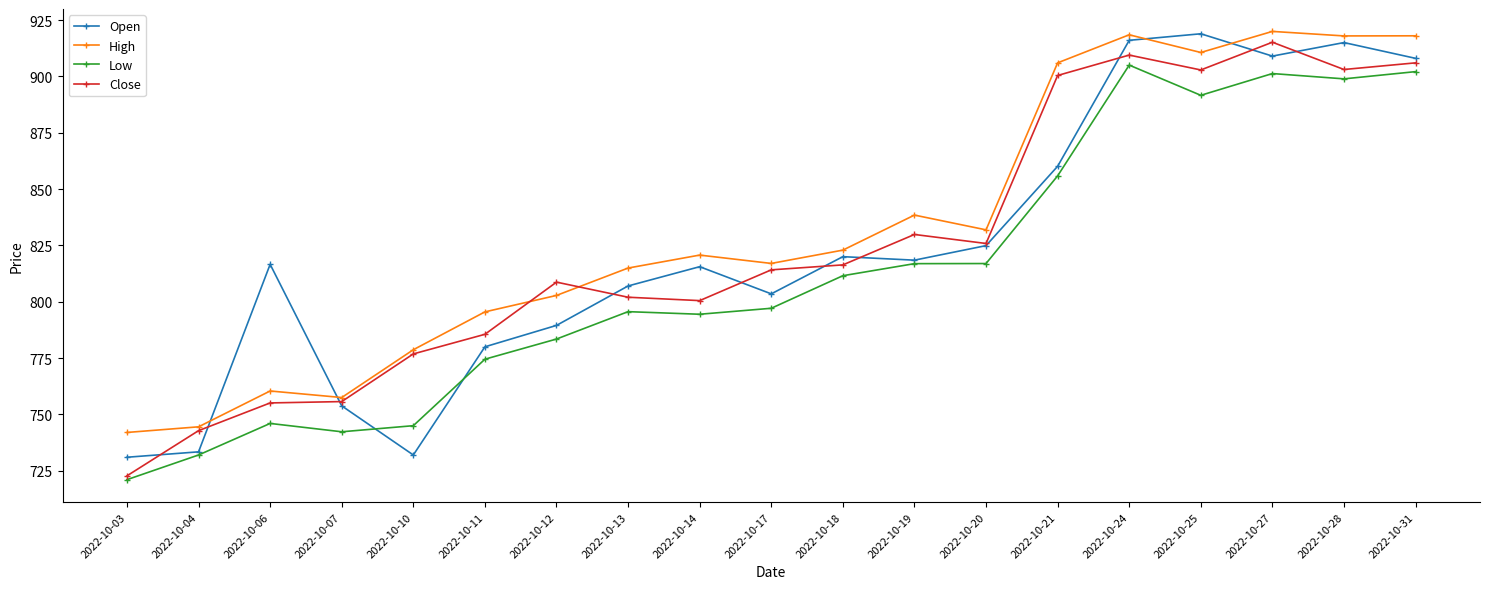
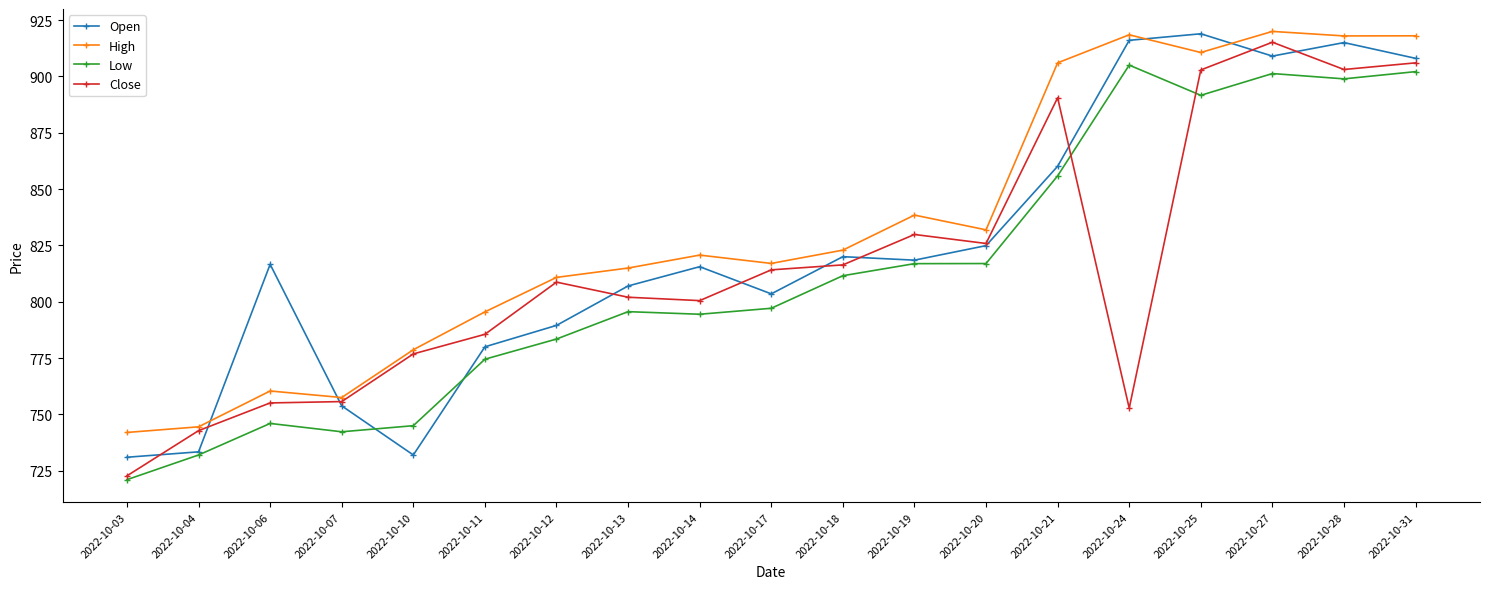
High, 2022-10-12: 803 -> 811
Close, 2022-10-21: 900 -> 891
Close, 2022-10-24: 909 -> 753
